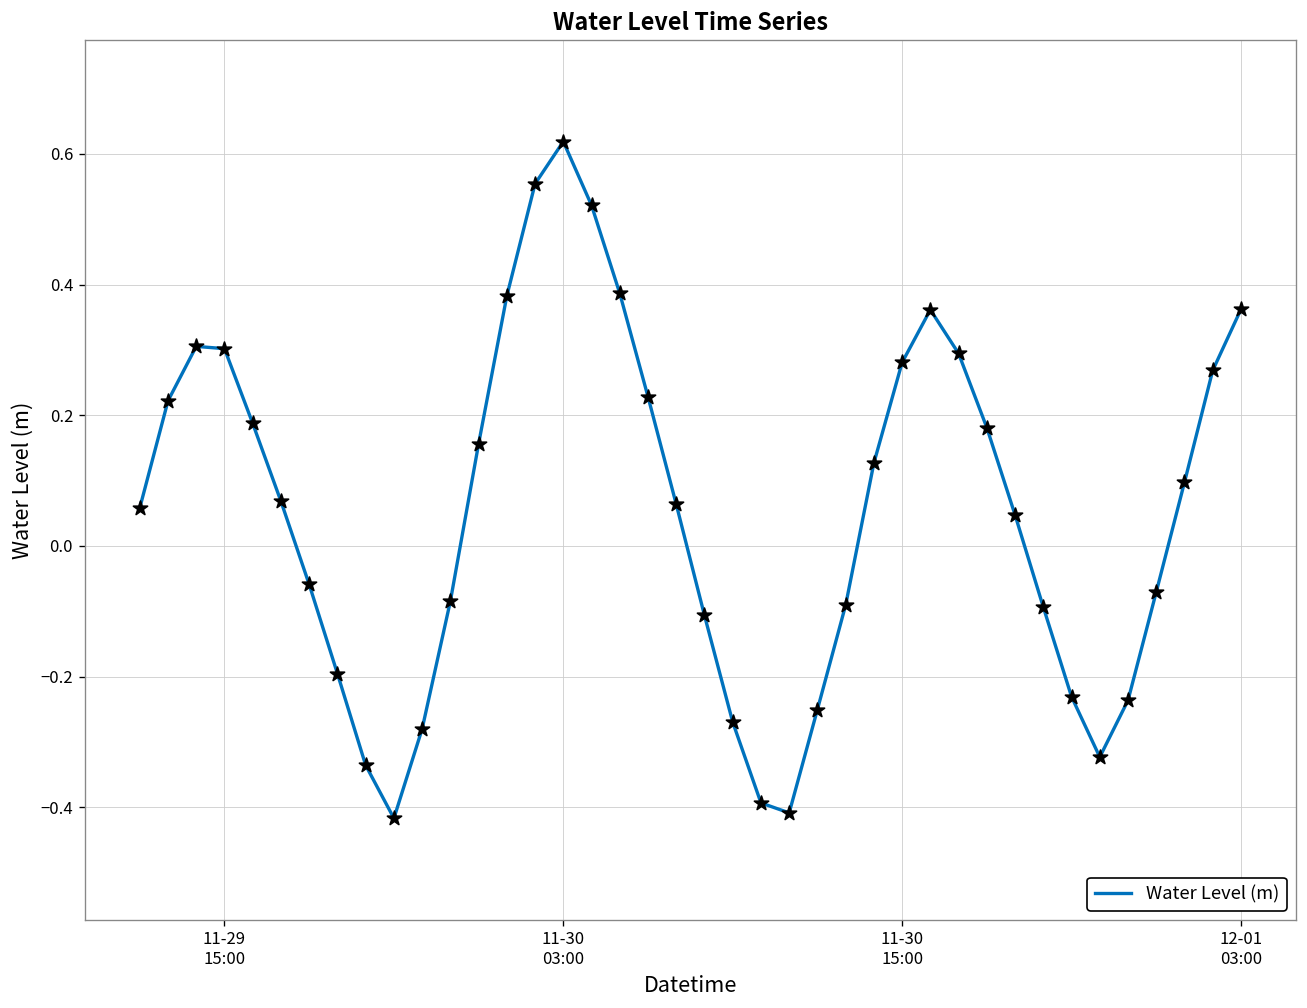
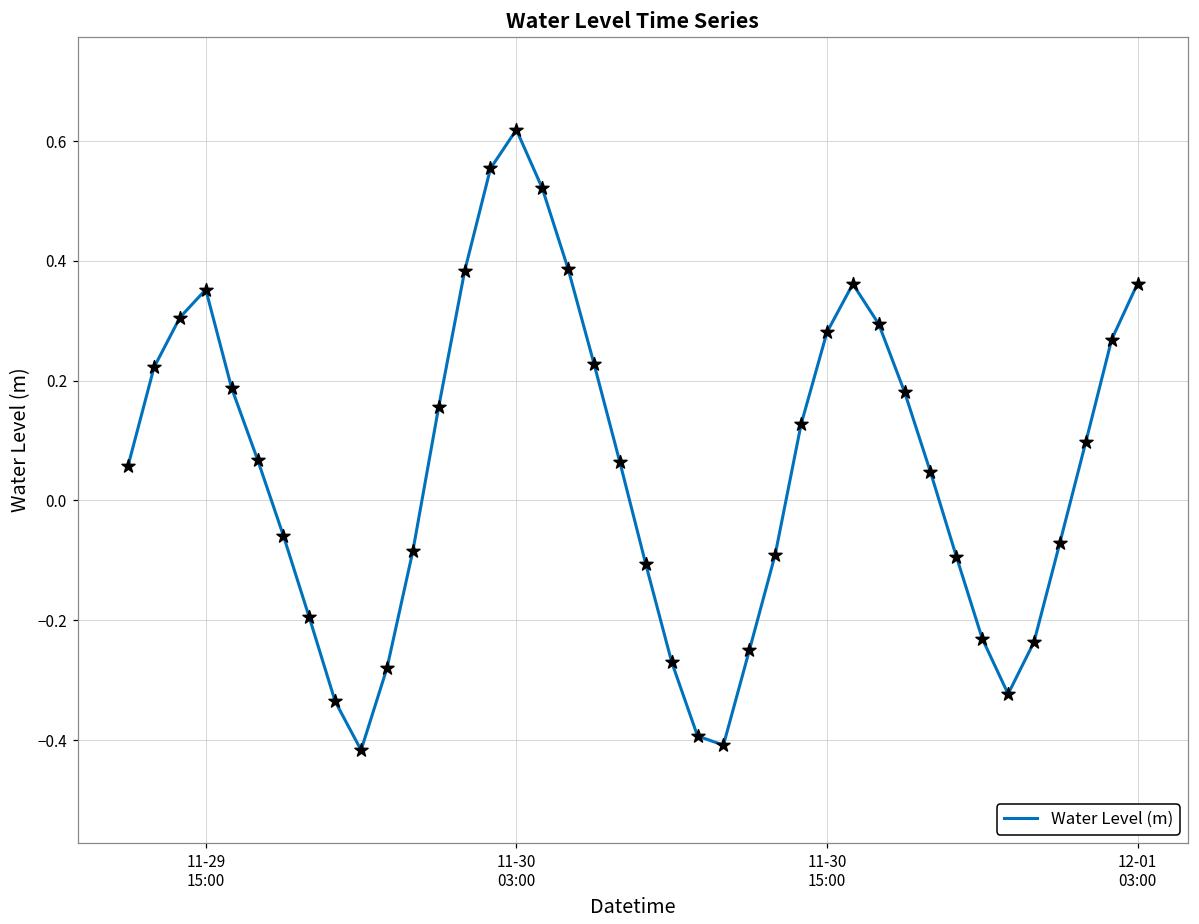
11-29 15:00: 0.30 -> 0.35
